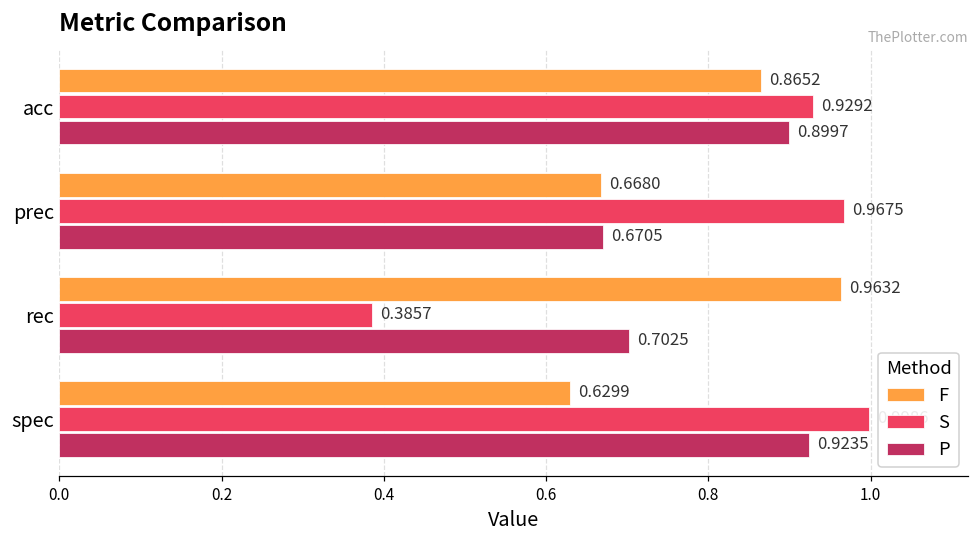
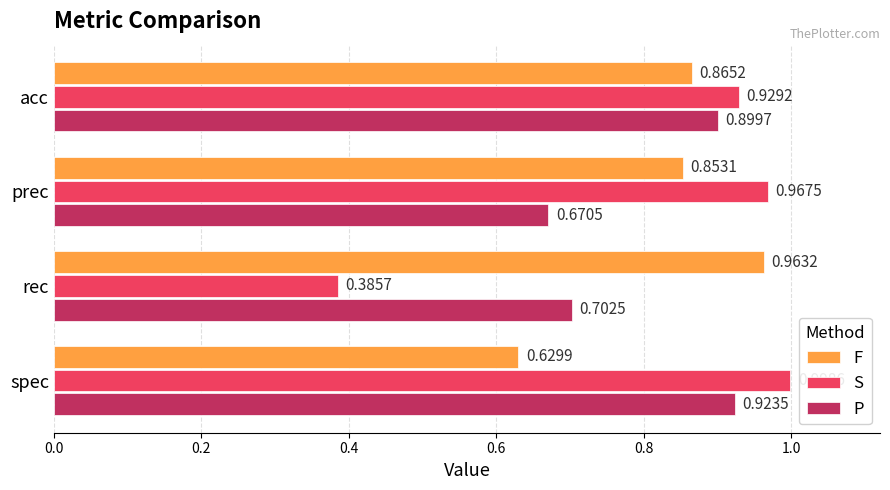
F, prec: 0.6680 -> 0.8531
